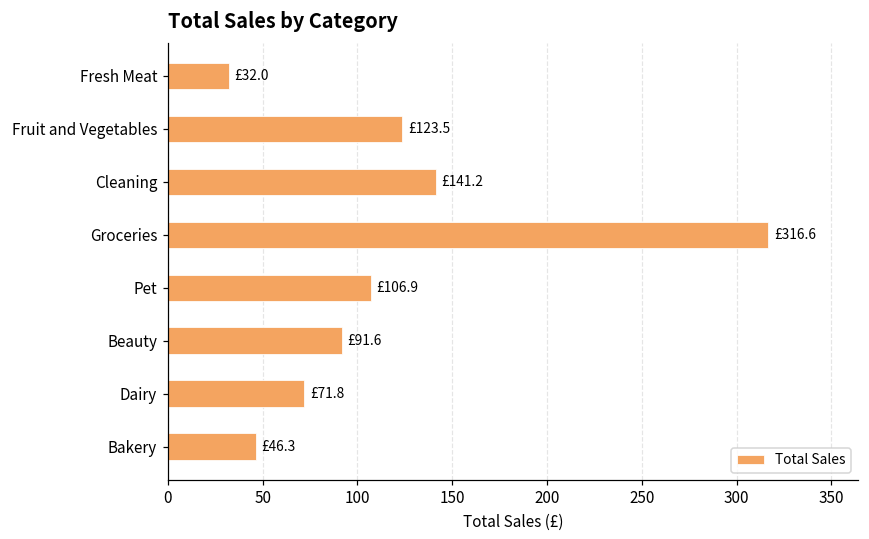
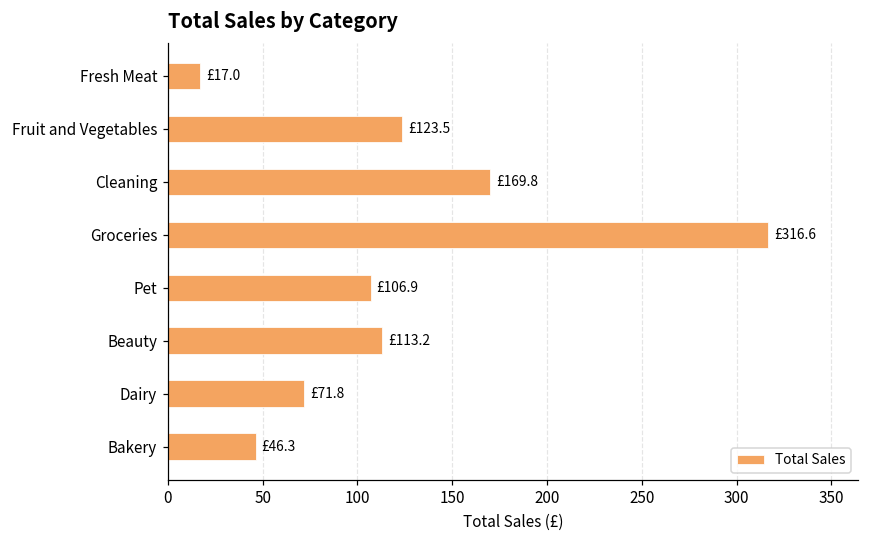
Fresh Meat: £32.0 -> £17.0
Cleaning: £141.2 -> £169.8
Beauty: £91.6 -> £113.2
